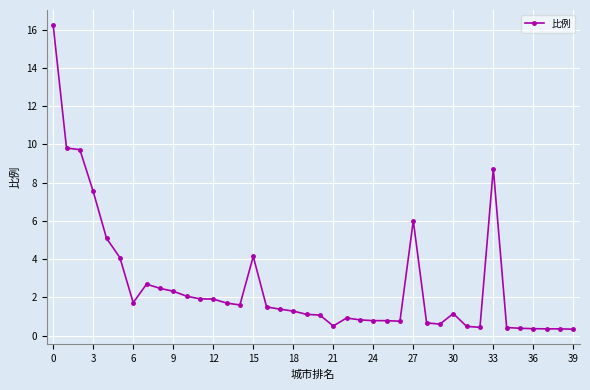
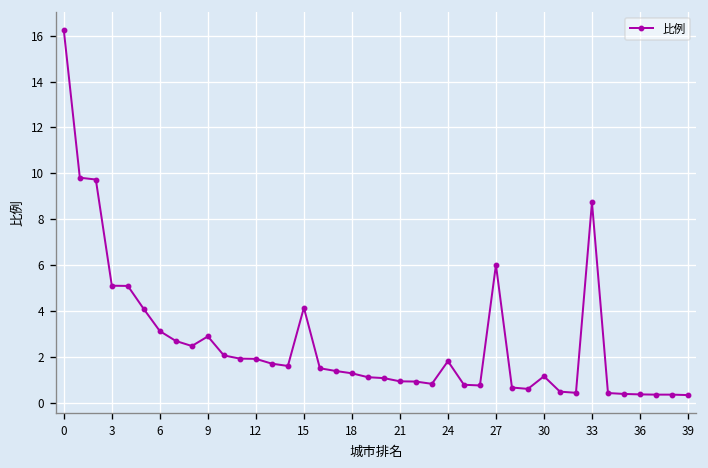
3: 7.5 -> 5.1
6: 1.7 -> 3.1
9: 2.3 -> 2.9
21: 0.5 -> 0.9
24: 0.8 -> 1.8
